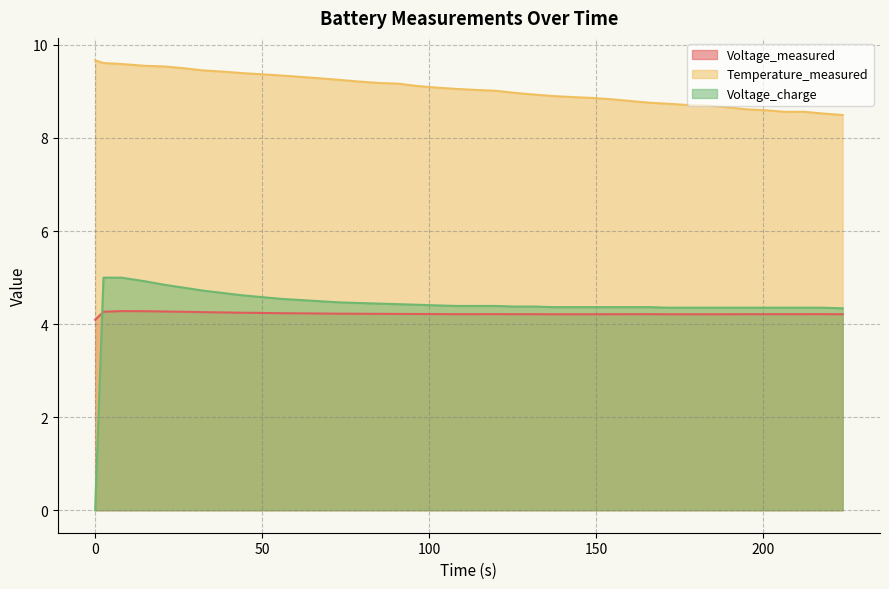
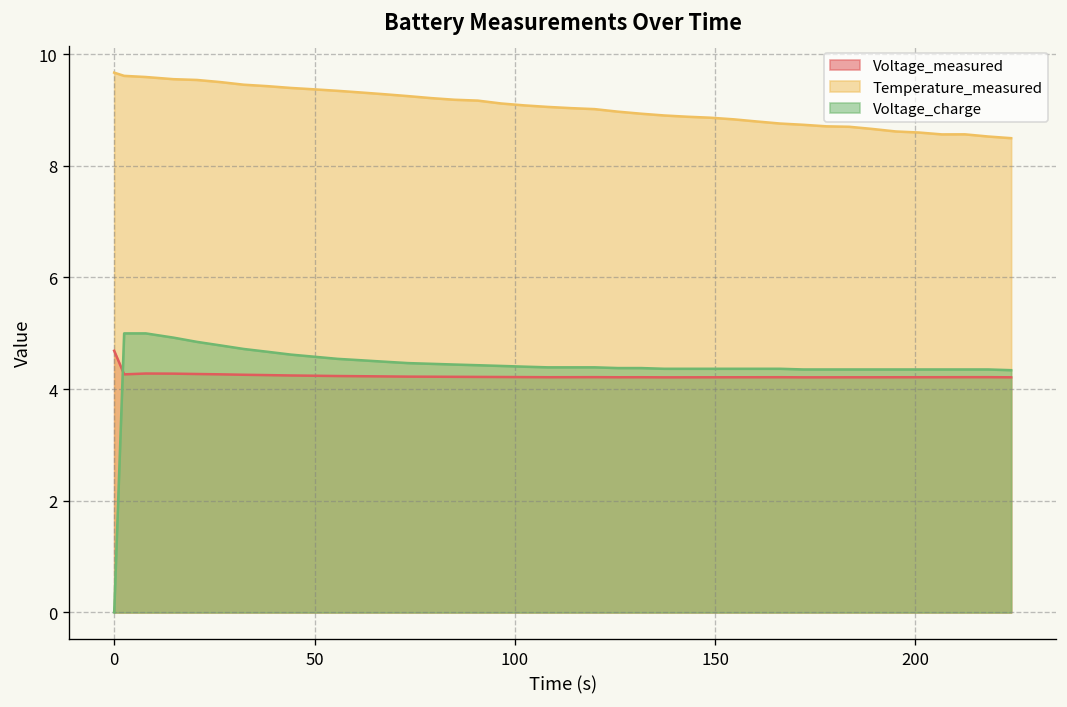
Voltage_measured, 0: 4.1 -> 4.7
